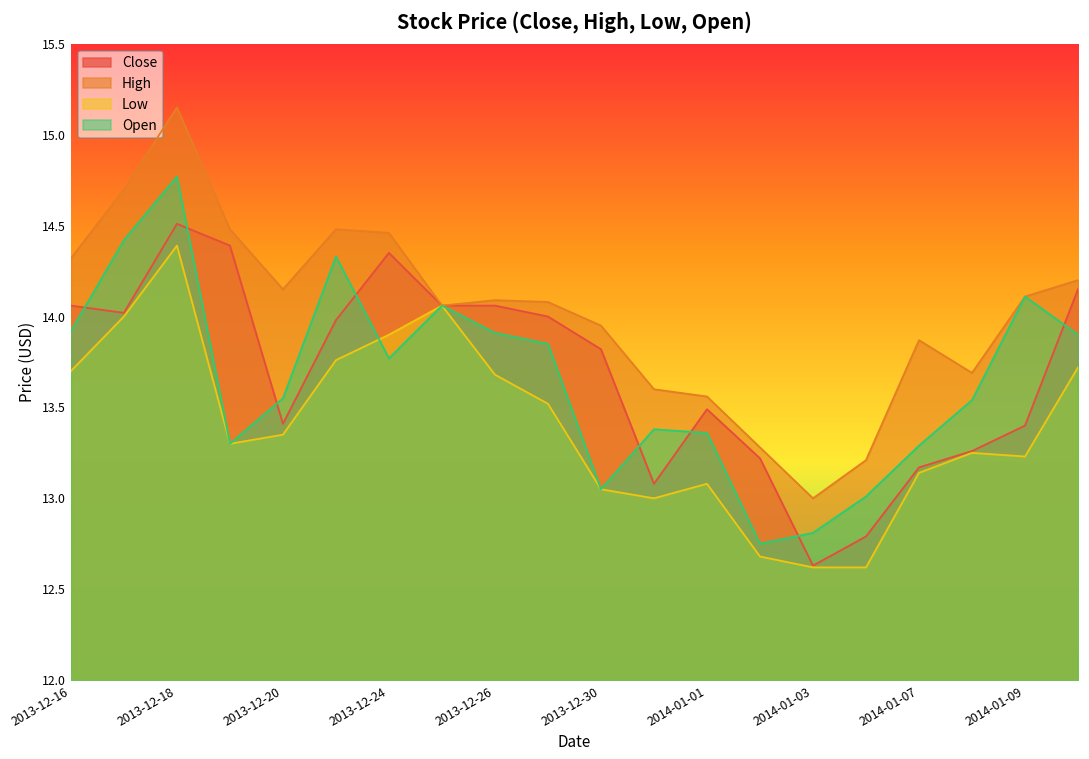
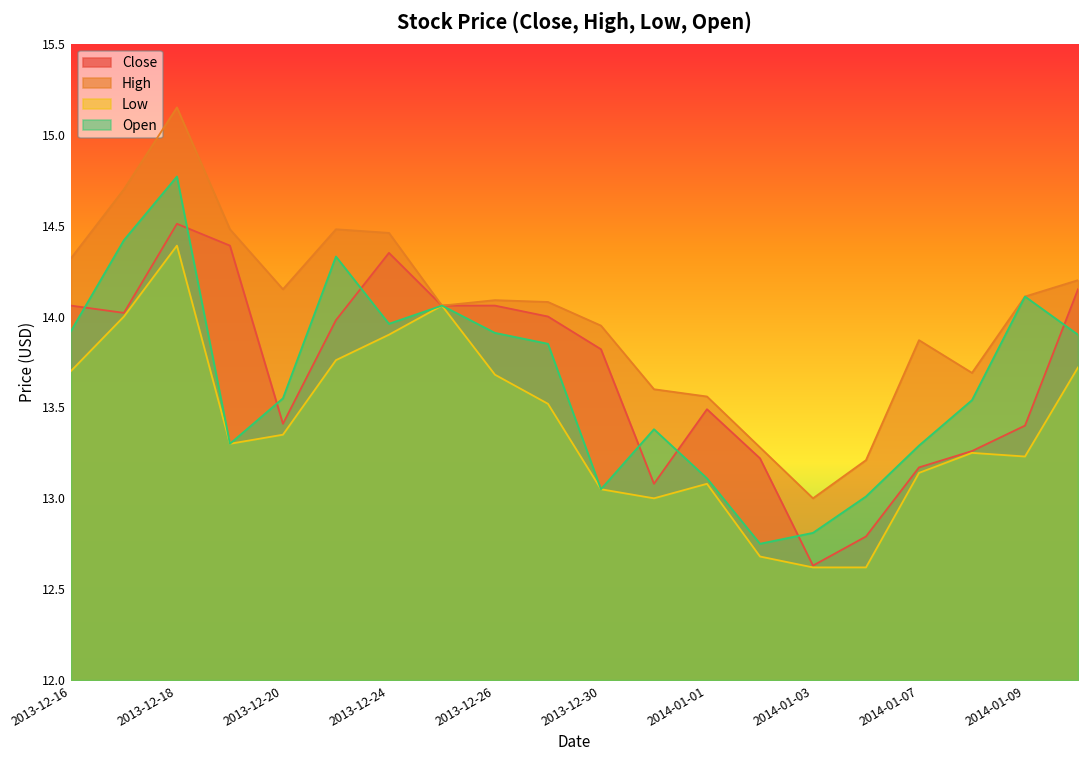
Open, 2013-12-24: 13.77 -> 13.96
Open, 2014-01-01: 13.36 -> 13.11
